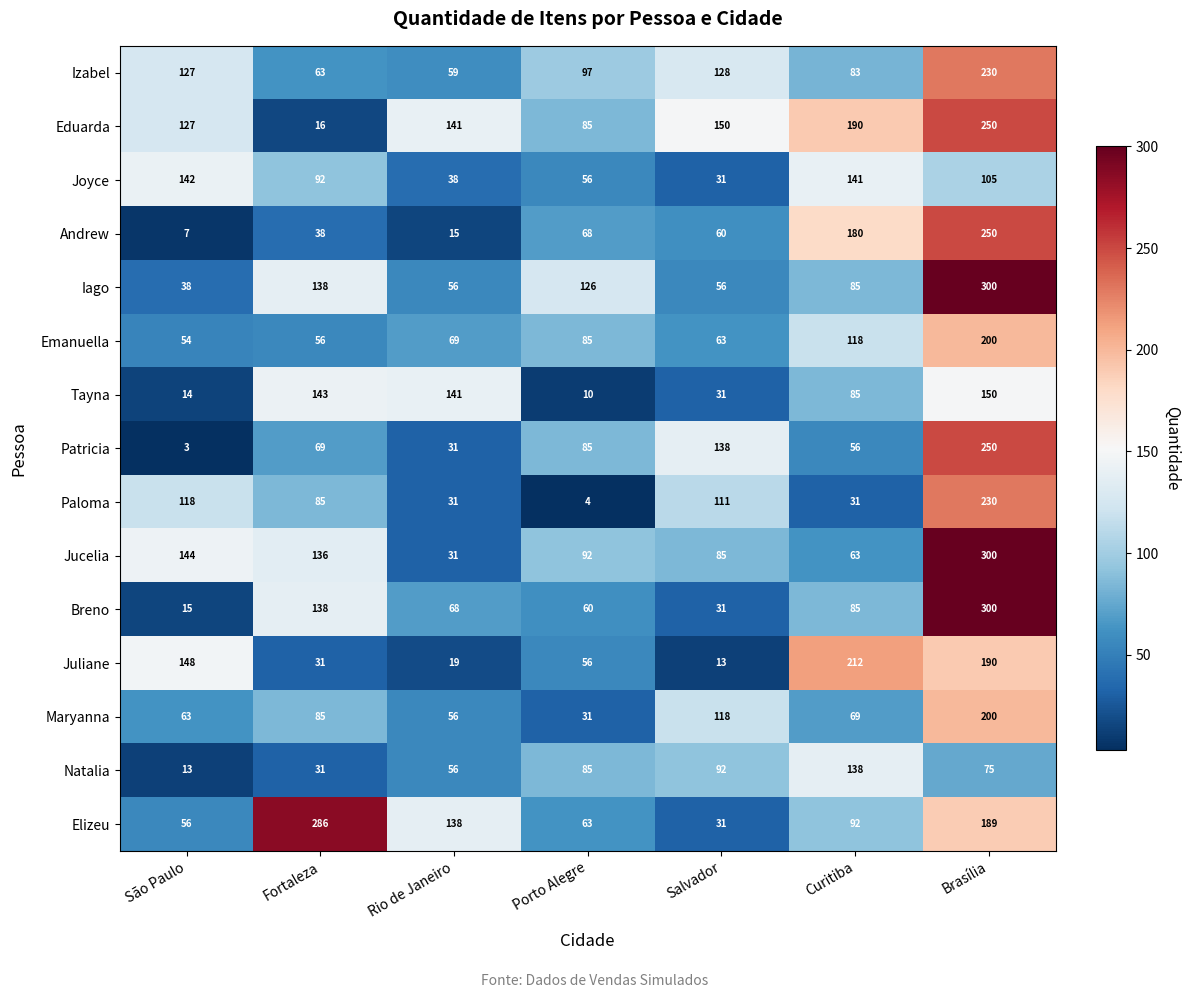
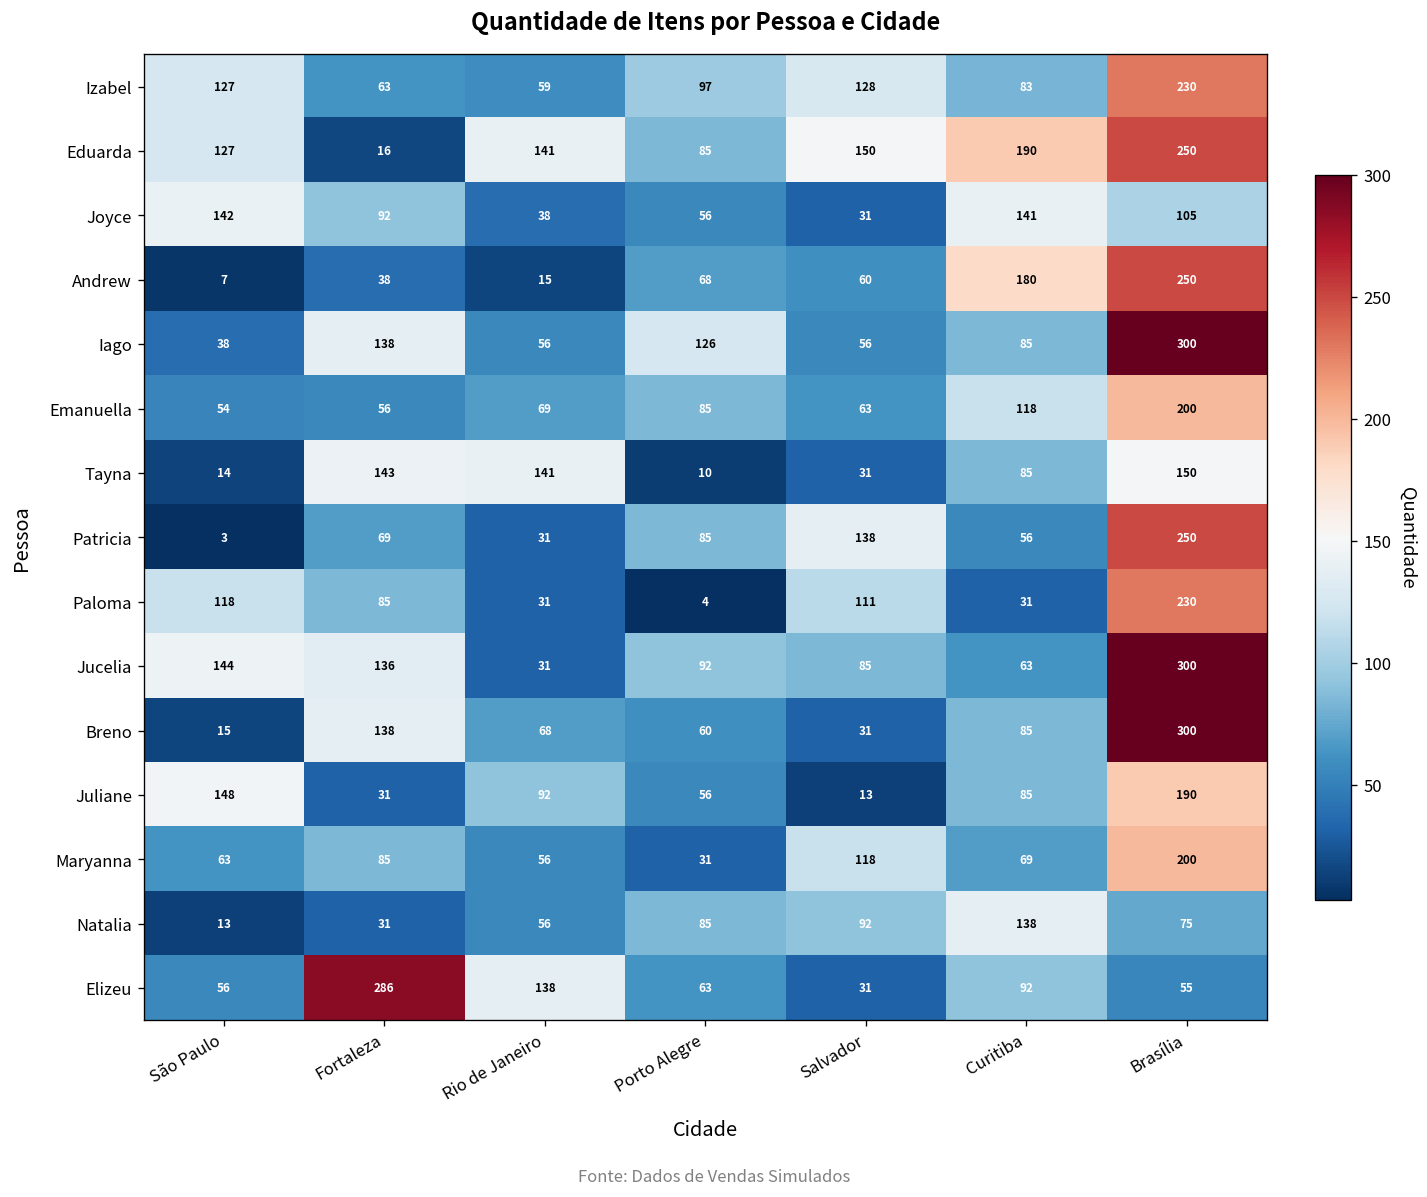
Juliane, Rio de Janeiro: 19 -> 92
Juliane, Curitiba: 212 -> 85
Elizeu, Brasília: 189 -> 55
